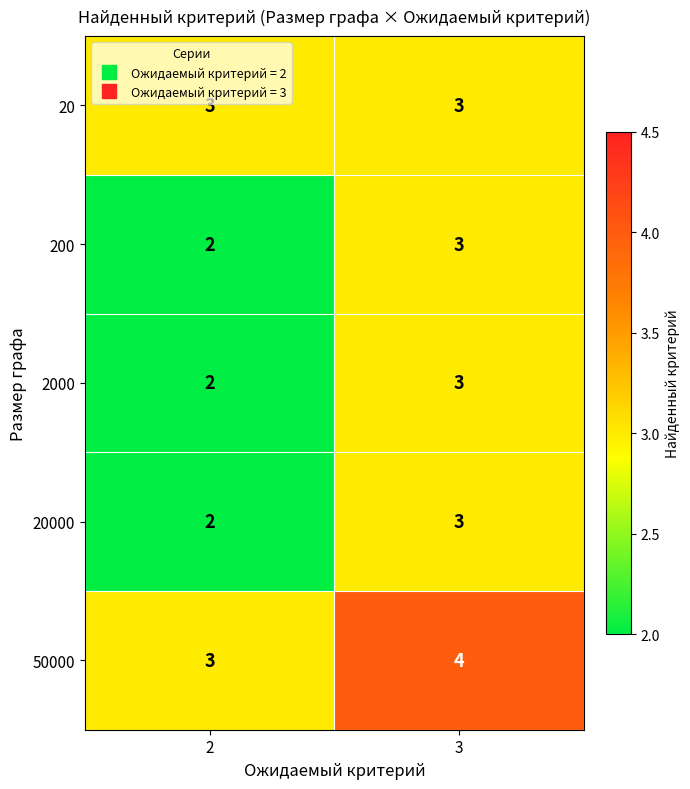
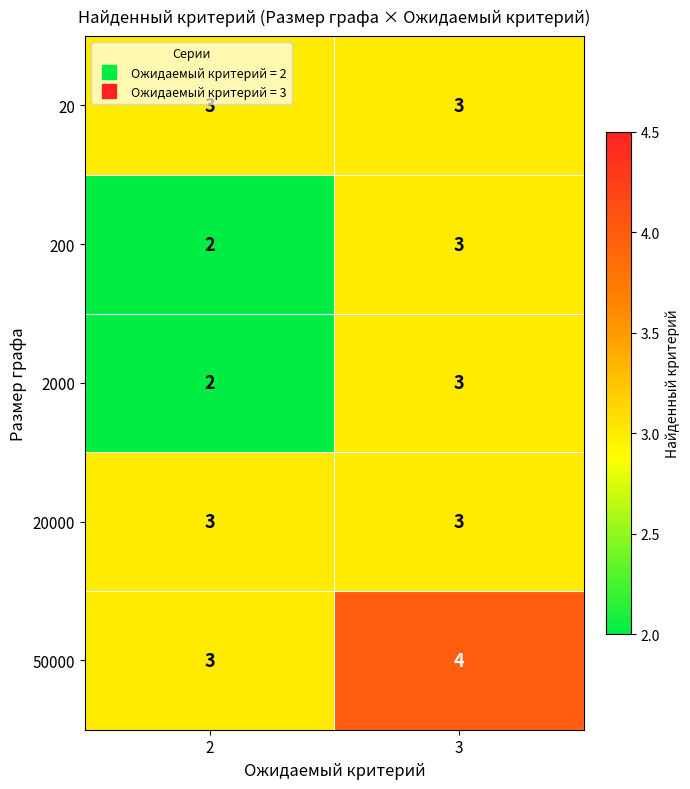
20000, 2: 2 -> 3
